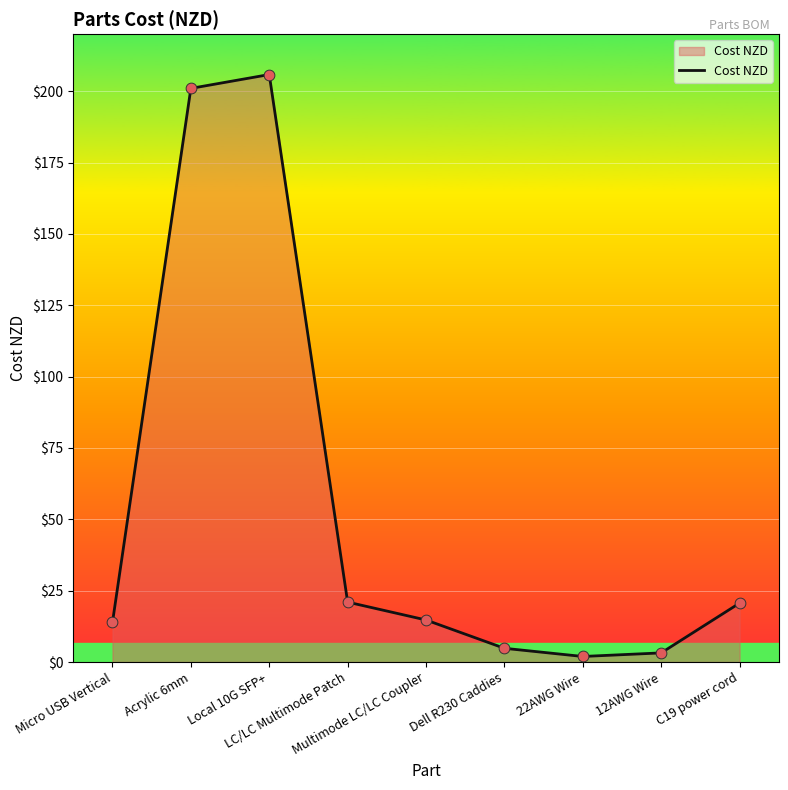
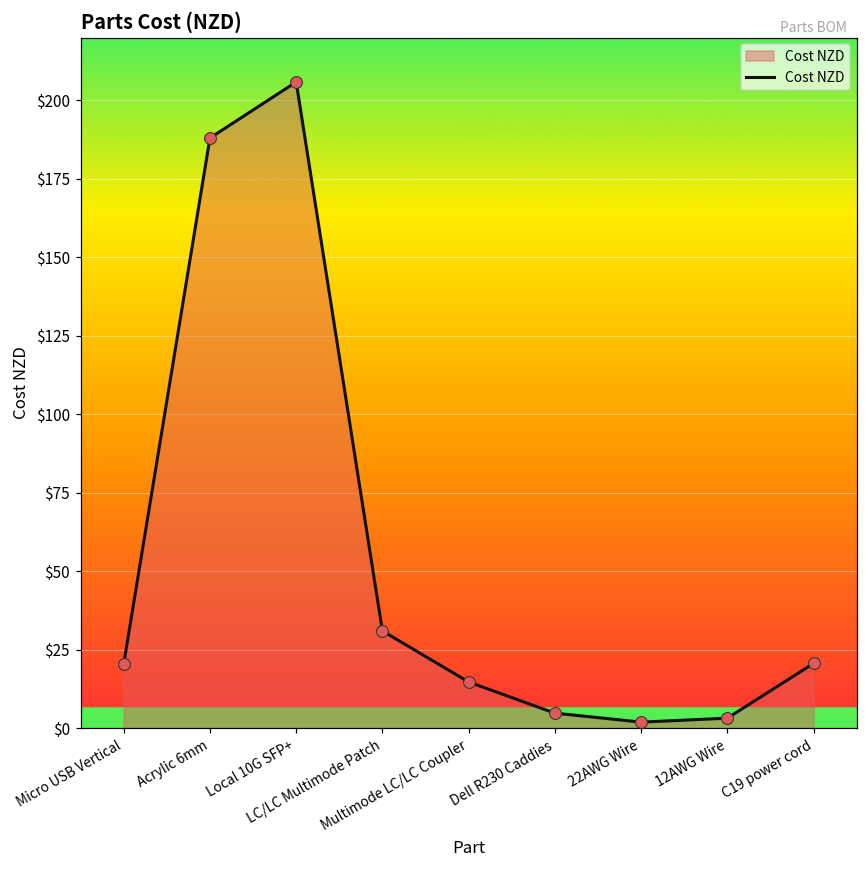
Micro USB Vertical: $14 -> $21
Acrylic 6mm: $201 -> $188
LC/LC Multimode Patch: $21 -> $31
